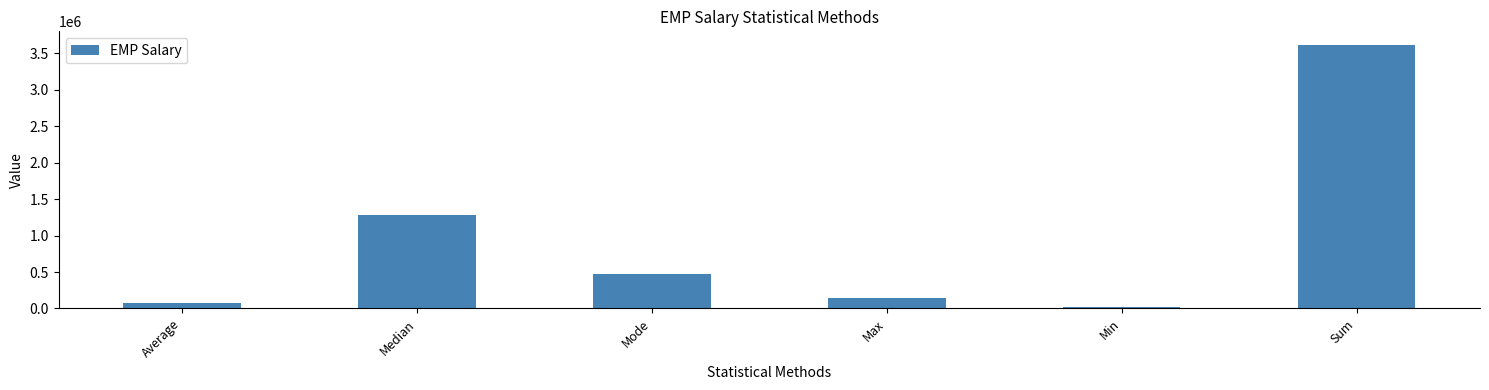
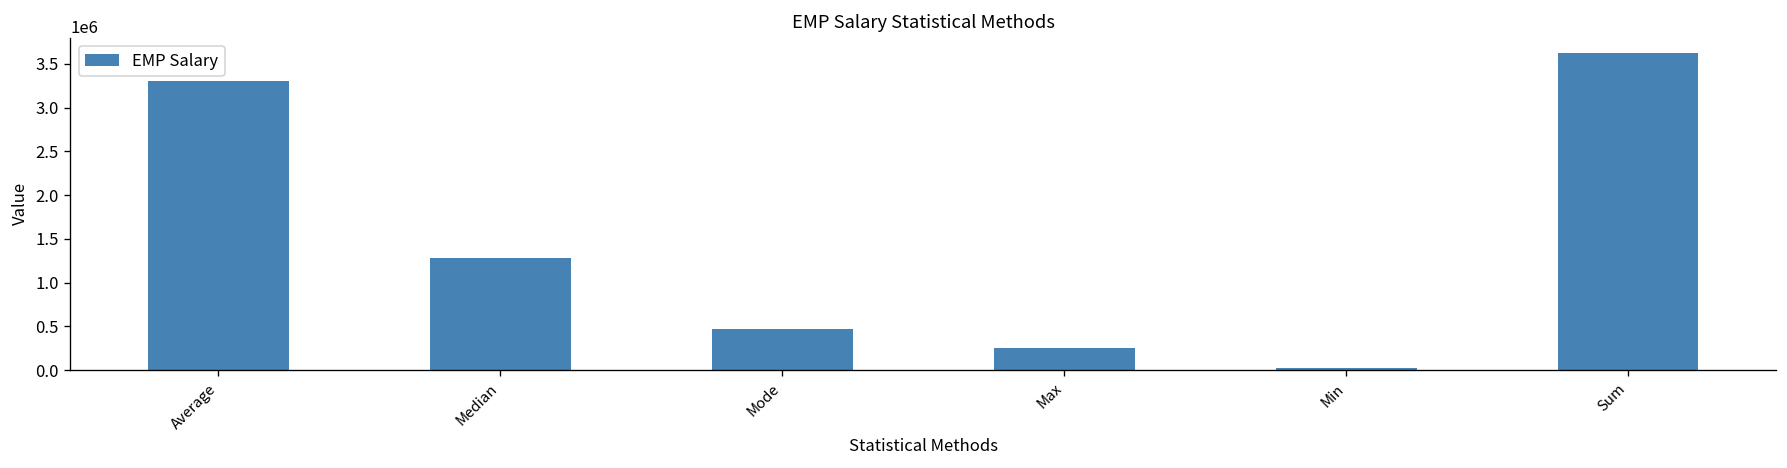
Average: 100000 -> 3300000
Max: 100000 -> 300000
